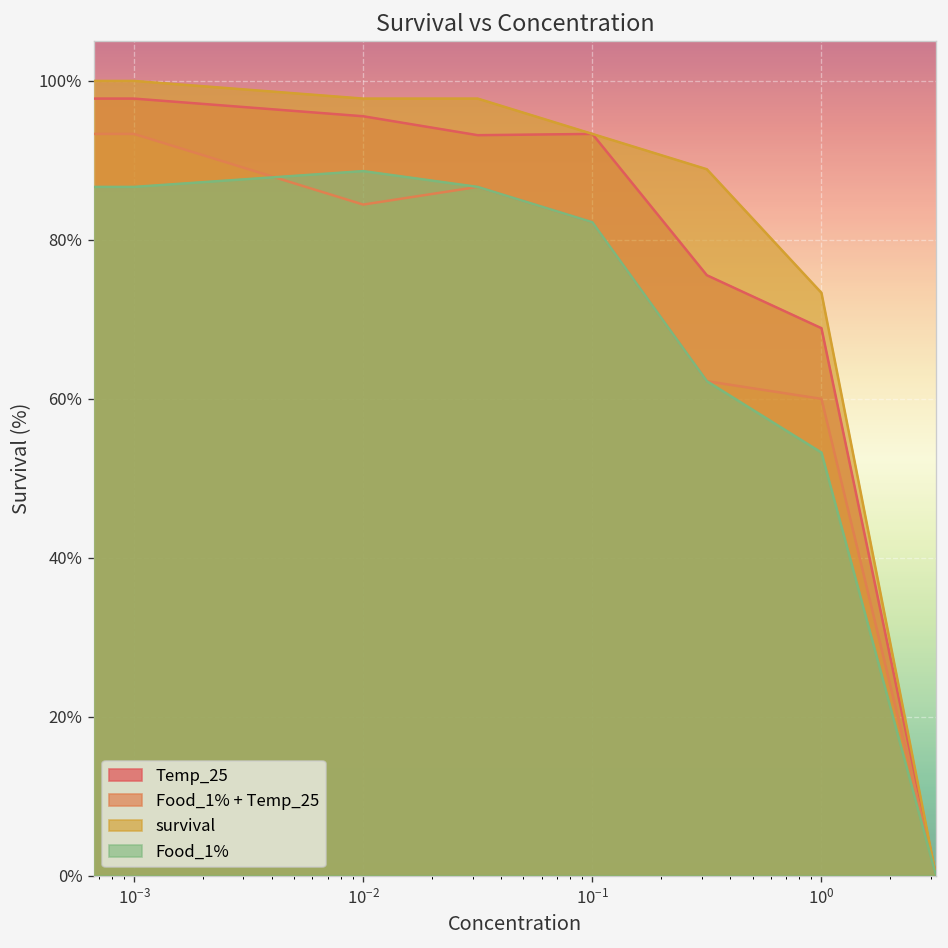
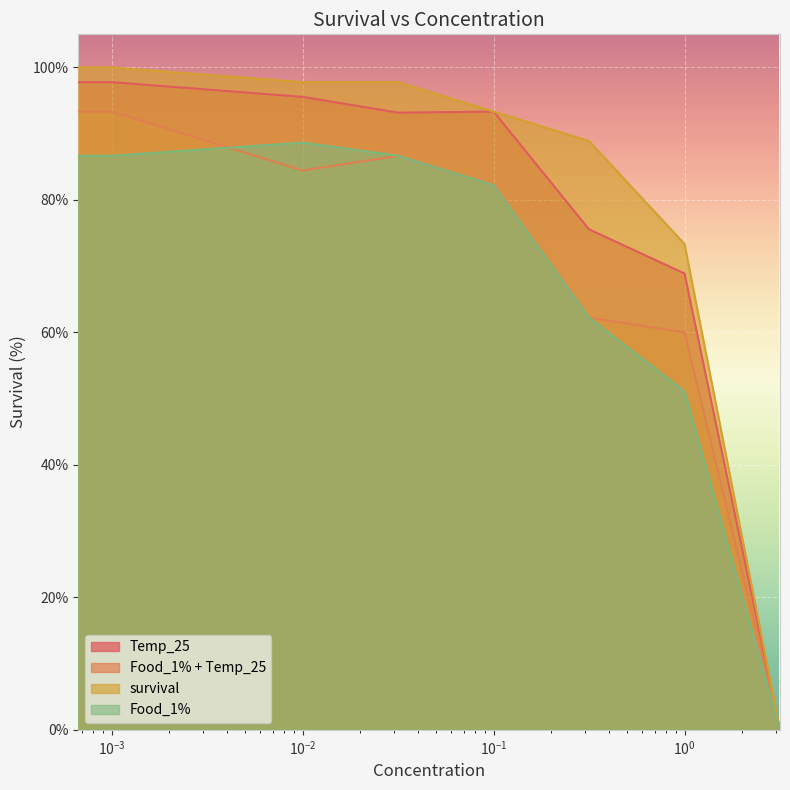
Food_1%, 10^0: 53% -> 51%
